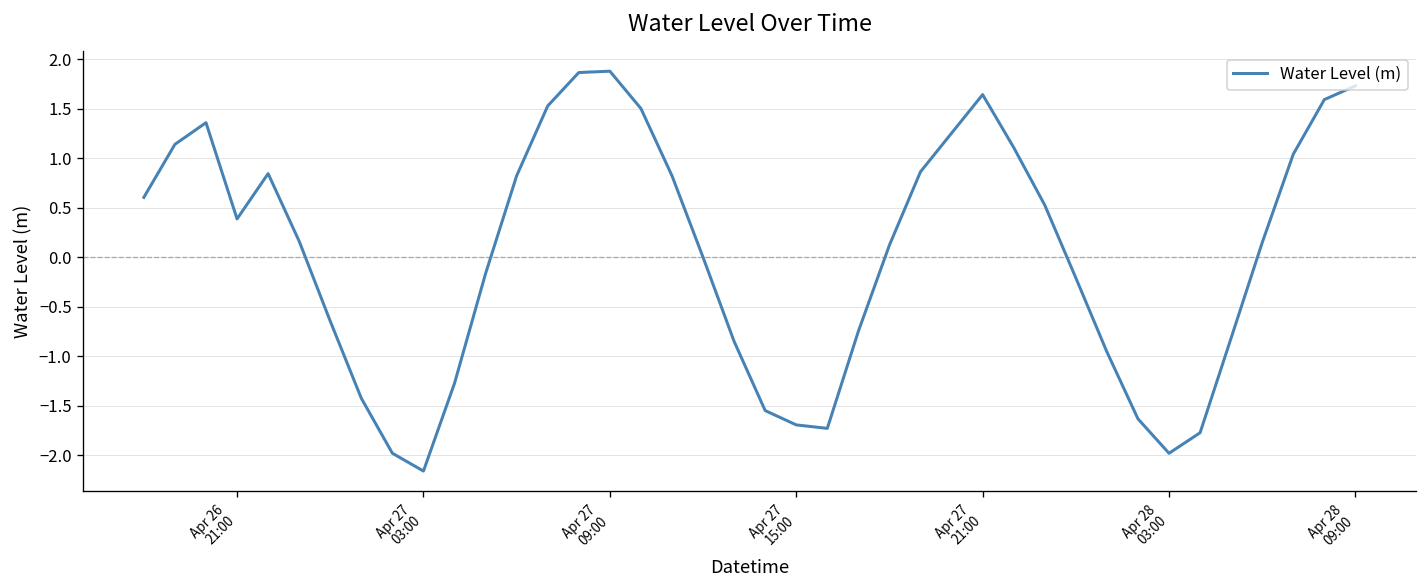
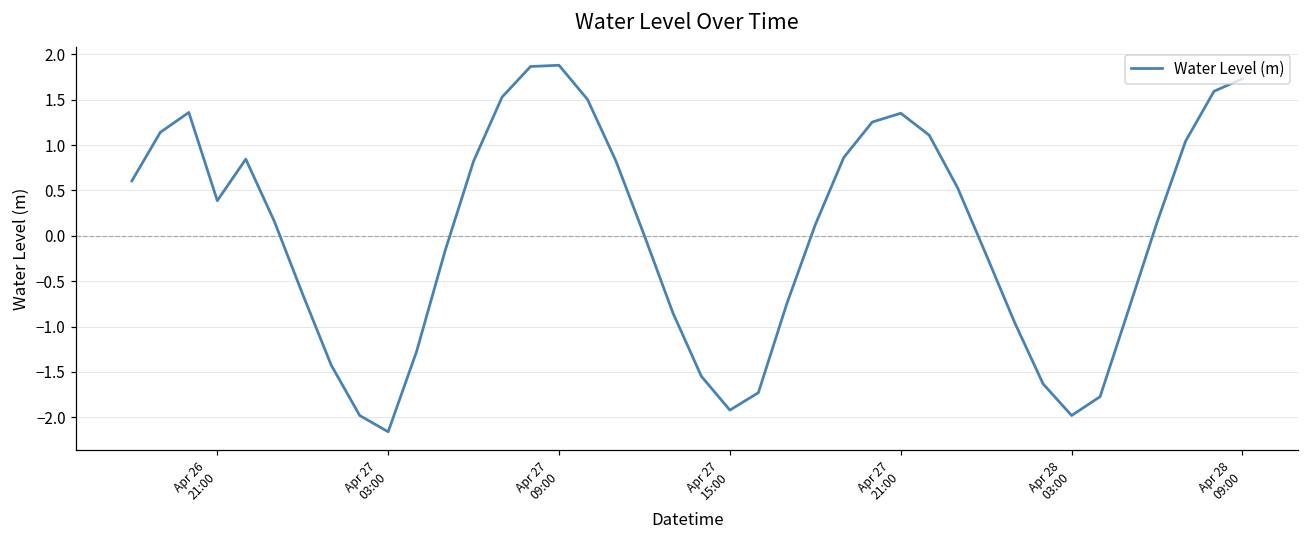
Apr 27 15:00: -1.7 -> -1.9
Apr 27 21:00: 1.6 -> 1.4
